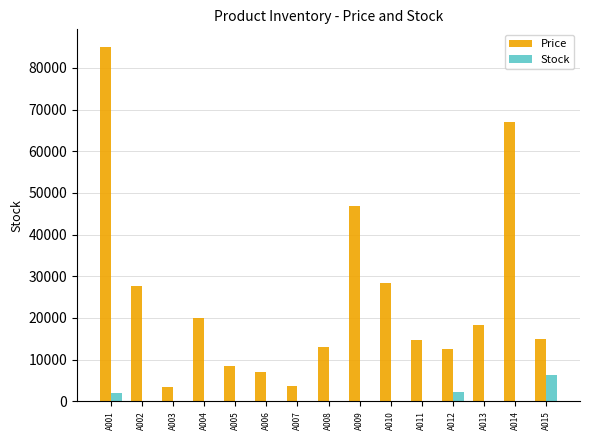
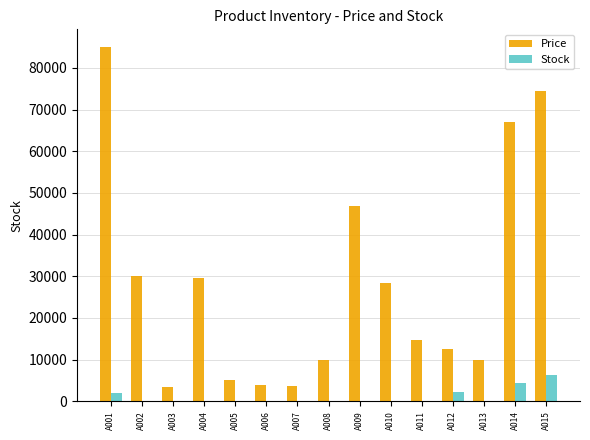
Price, A002: 28000 -> 30000
Price, A004: 20000 -> 30000
Price, A005: 9000 -> 5000
Price, A006: 7000 -> 4000
Price, A008: 13000 -> 10000
Price, A013: 18000 -> 10000
Stock, A014: 0 -> 4000
Price, A015: 15000 -> 74000
